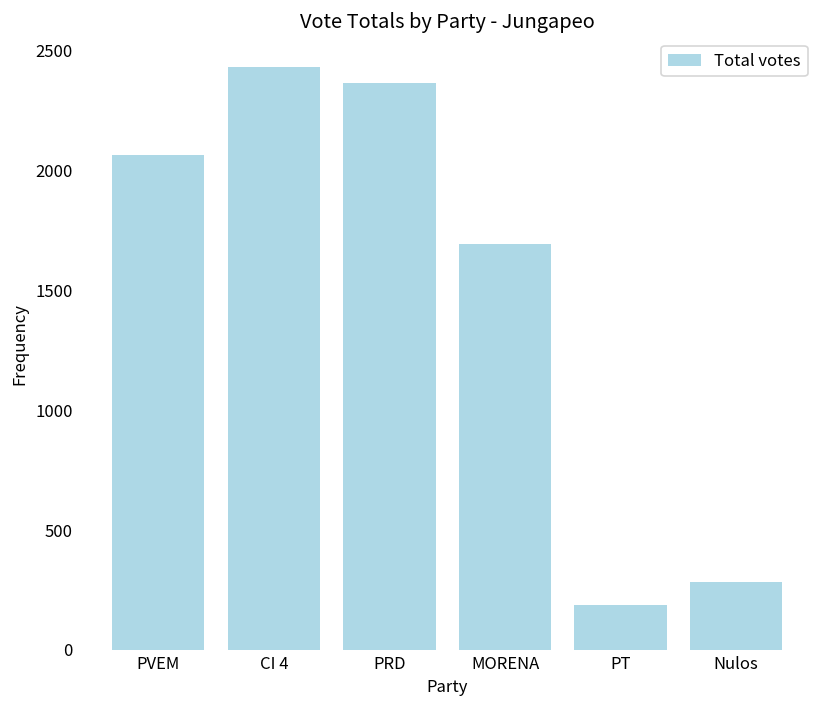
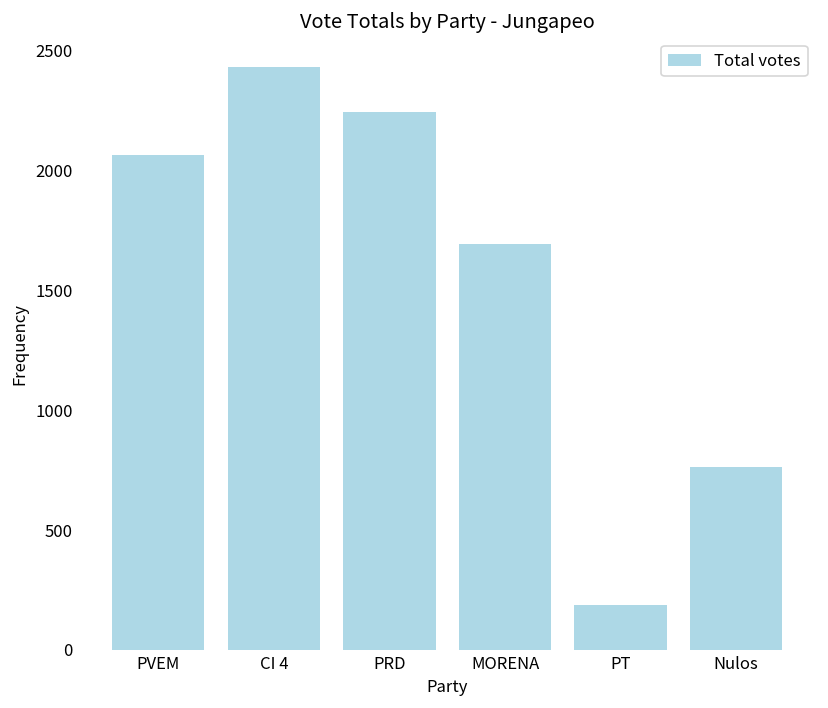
PRD: 2370 -> 2240
Nulos: 280 -> 760
